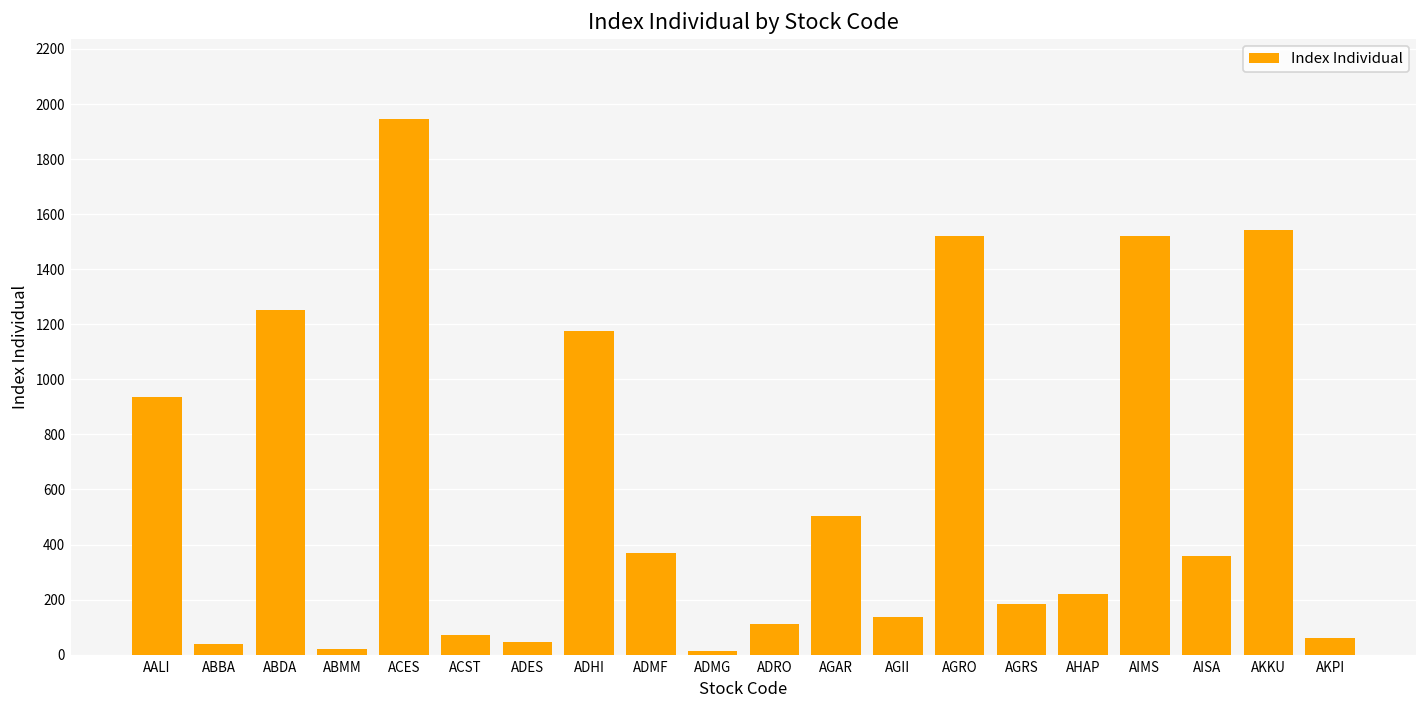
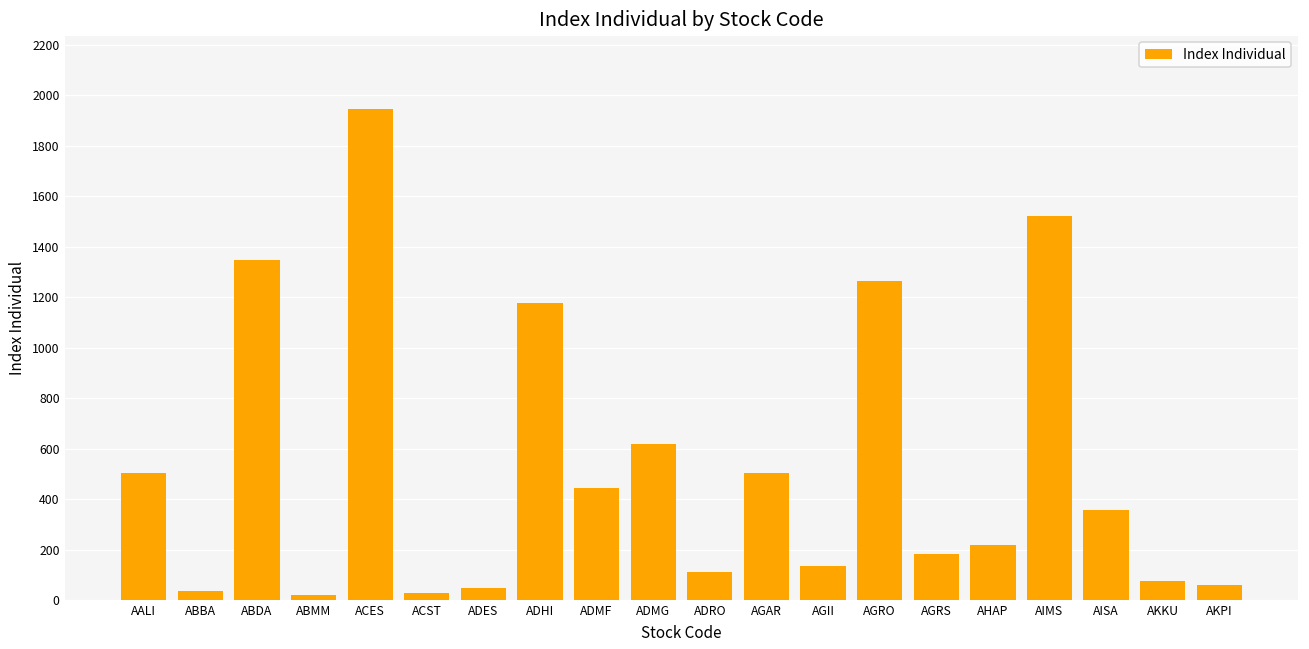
AALI: 930 -> 500
ABDA: 1250 -> 1350
ACST: 70 -> 30
ADMF: 370 -> 450
ADMG: 20 -> 620
AGRO: 1520 -> 1270
AKKU: 1540 -> 80
